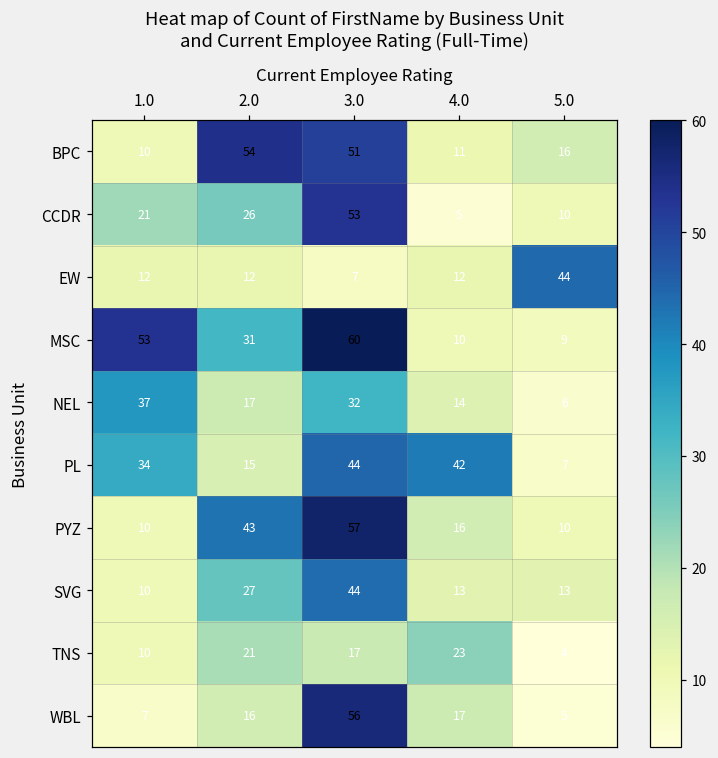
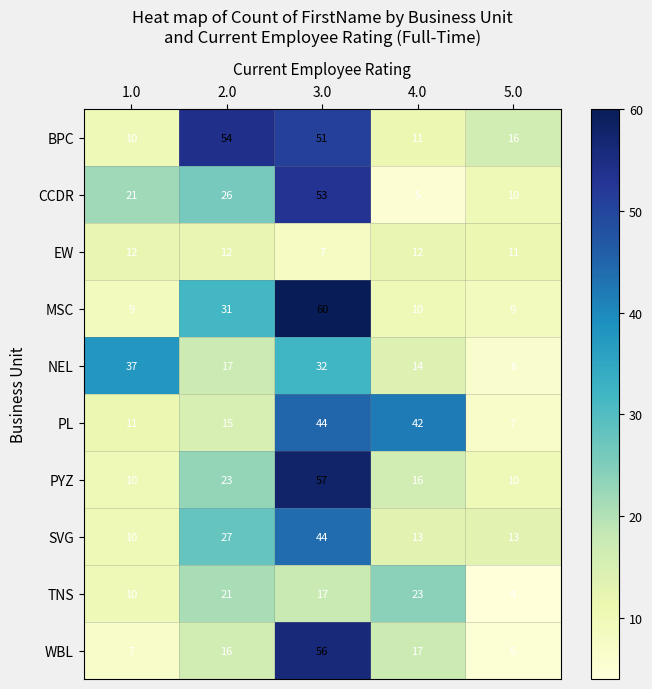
EW, 5.0: 44 -> 11
MSC, 1.0: 53 -> 9
PL, 1.0: 34 -> 11
PYZ, 2.0: 43 -> 23
